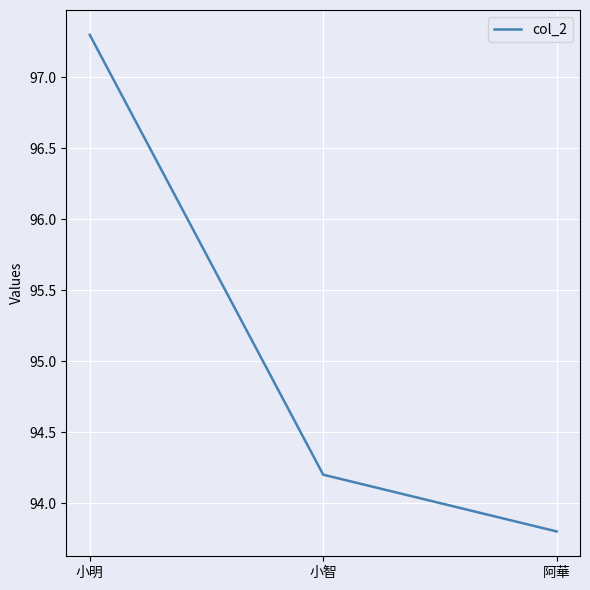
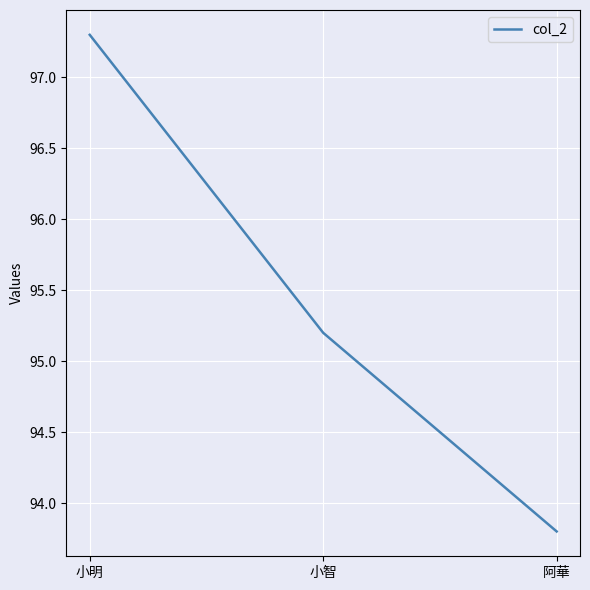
小智: 94.2 -> 95.2
